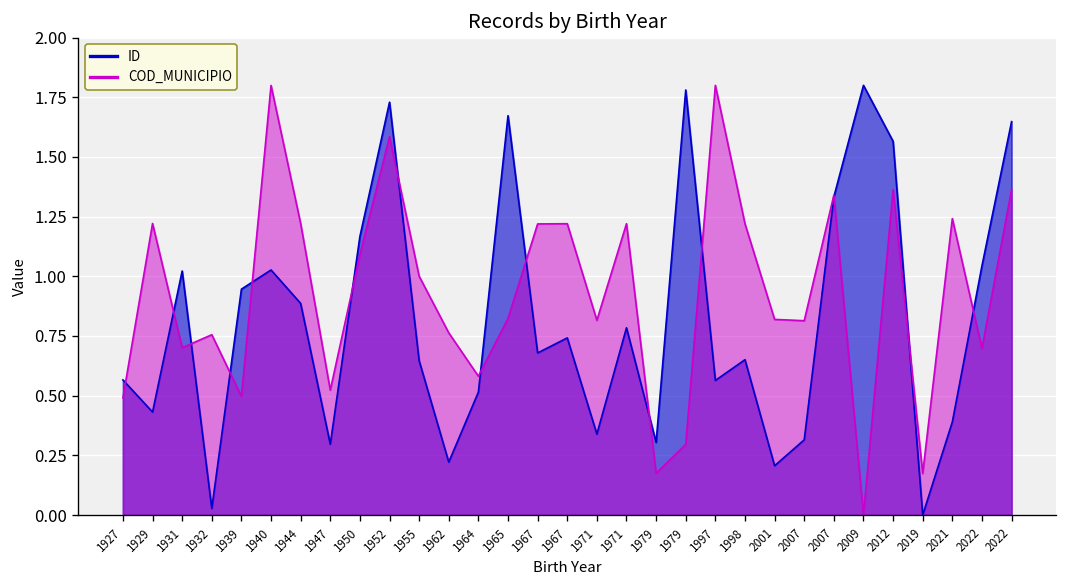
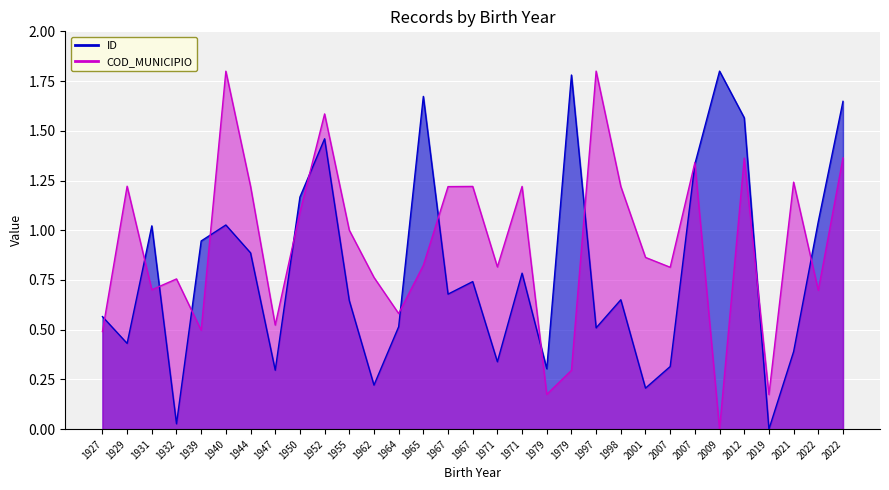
ID, 1952: 1.73 -> 1.46
ID, 1997: 0.56 -> 0.51
COD_MUNICIPIO, 2001: 0.82 -> 0.86
